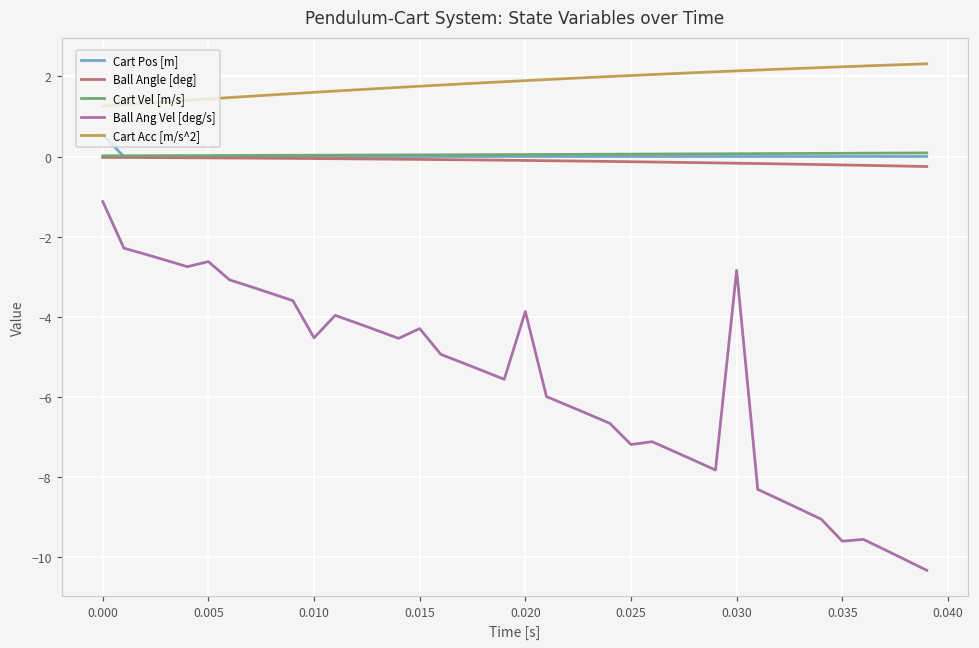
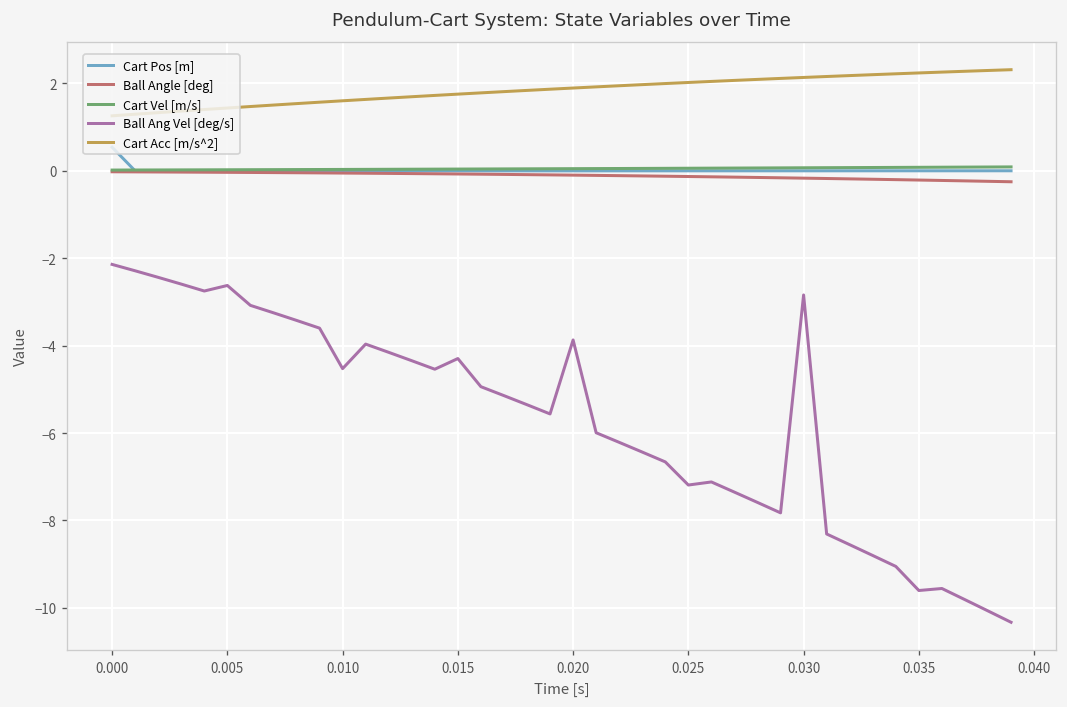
Ball Ang Vel [deg/s], 0.000: -1.1 -> -2.1
